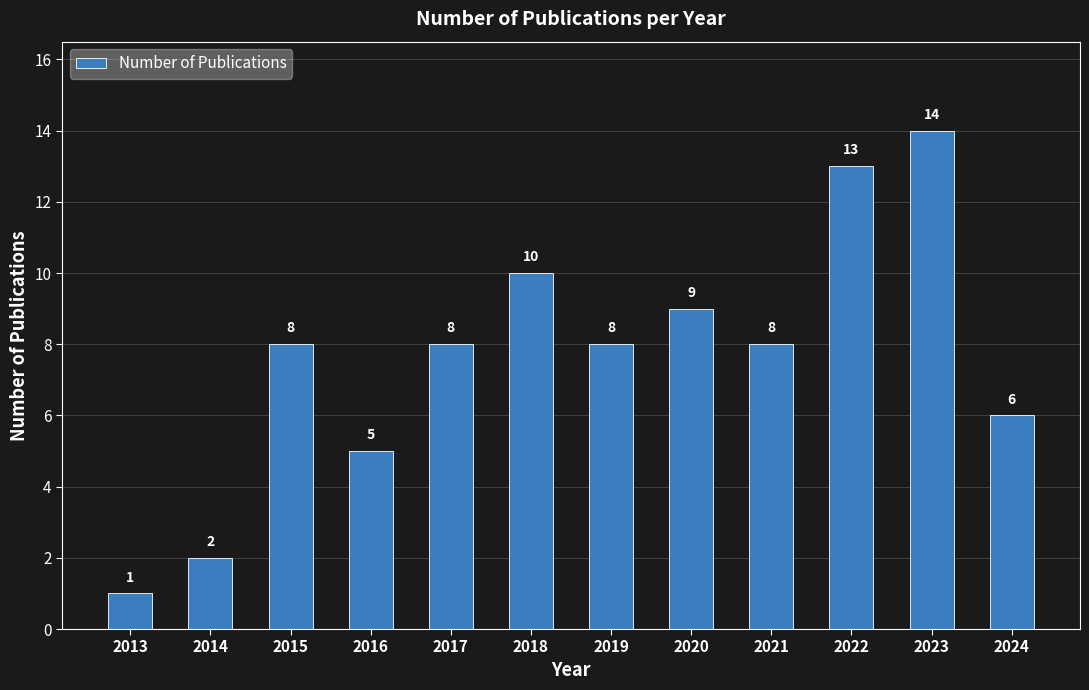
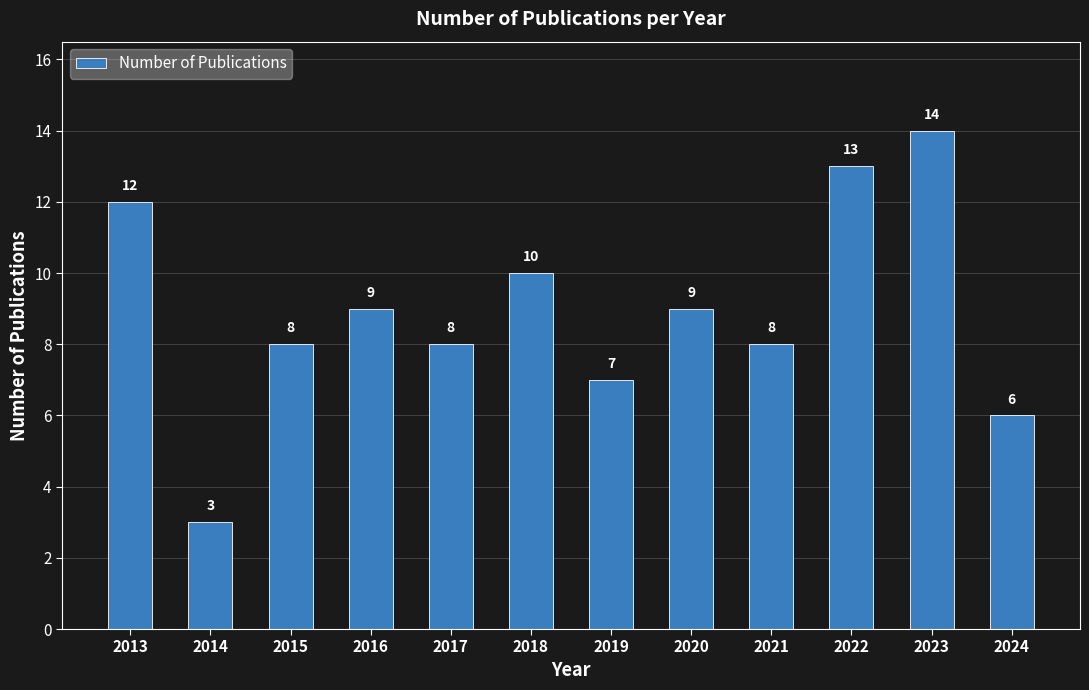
2013: 1 -> 12
2014: 2 -> 3
2016: 5 -> 9
2019: 8 -> 7
